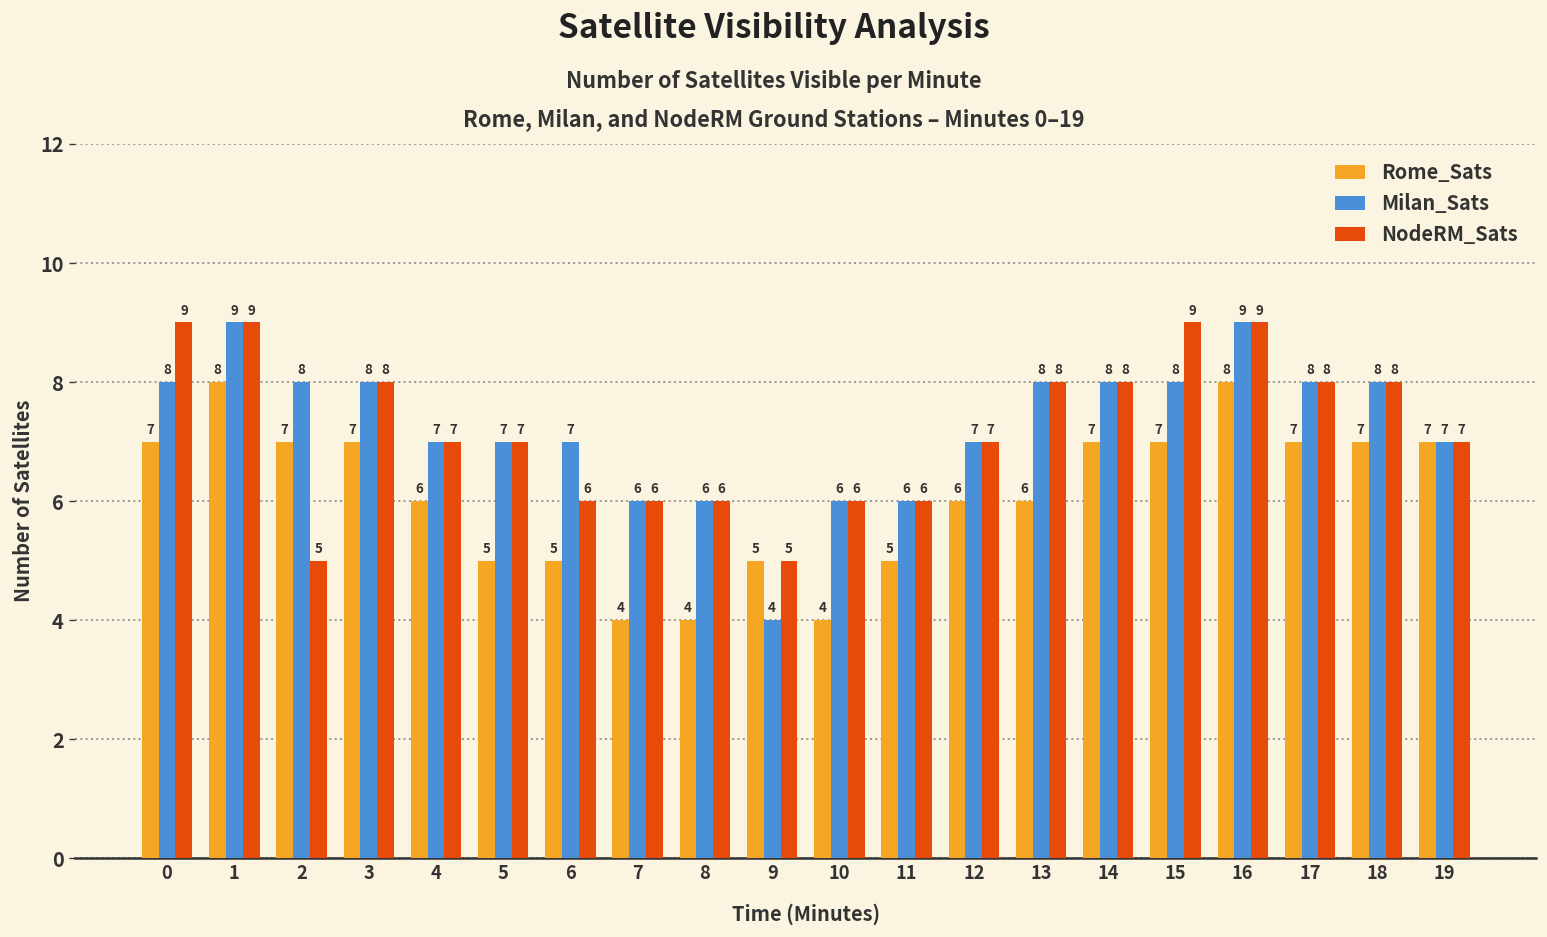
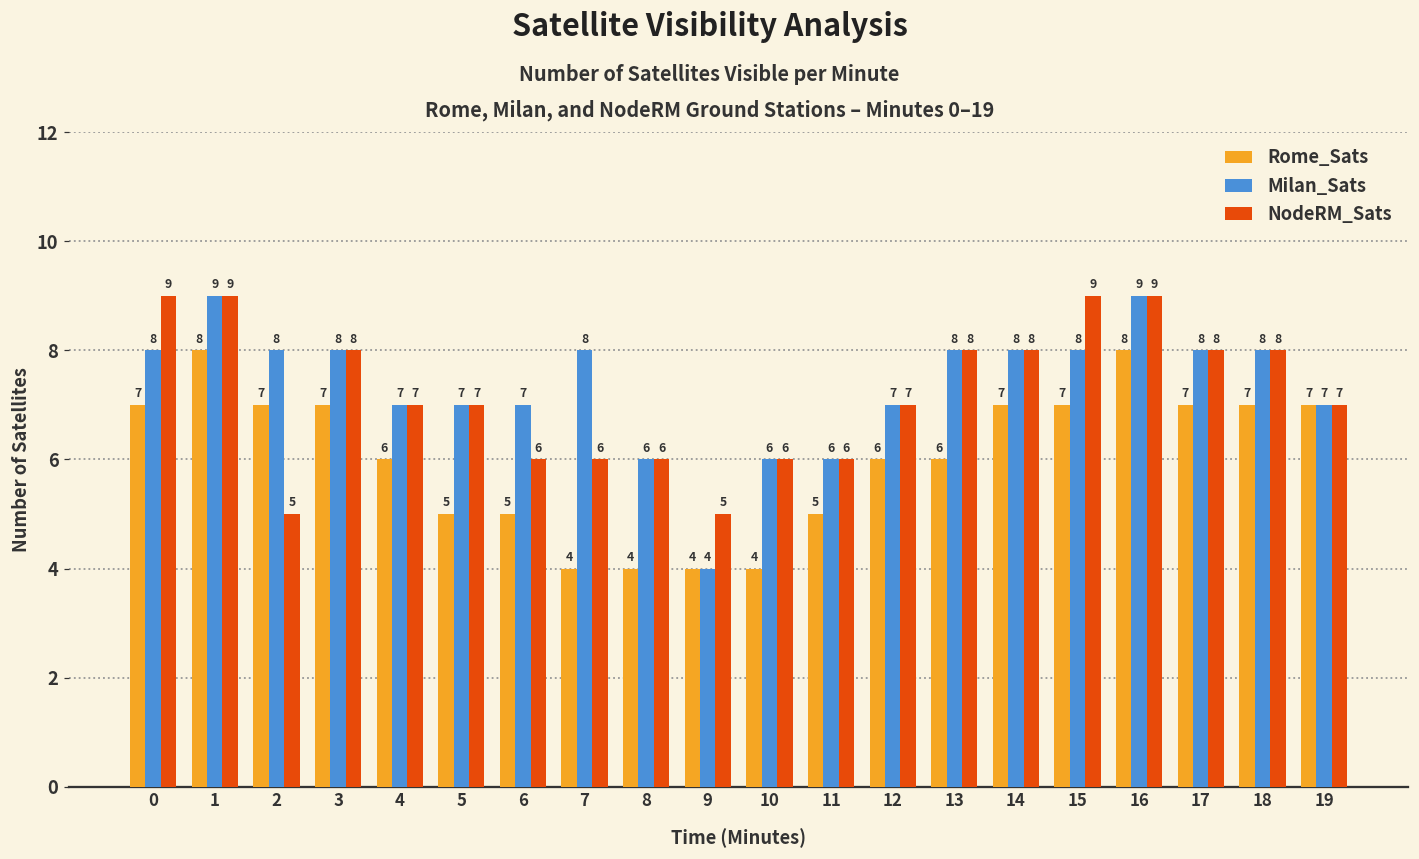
Milan_Sats, 7: 6 -> 8
Rome_Sats, 9: 5 -> 4
